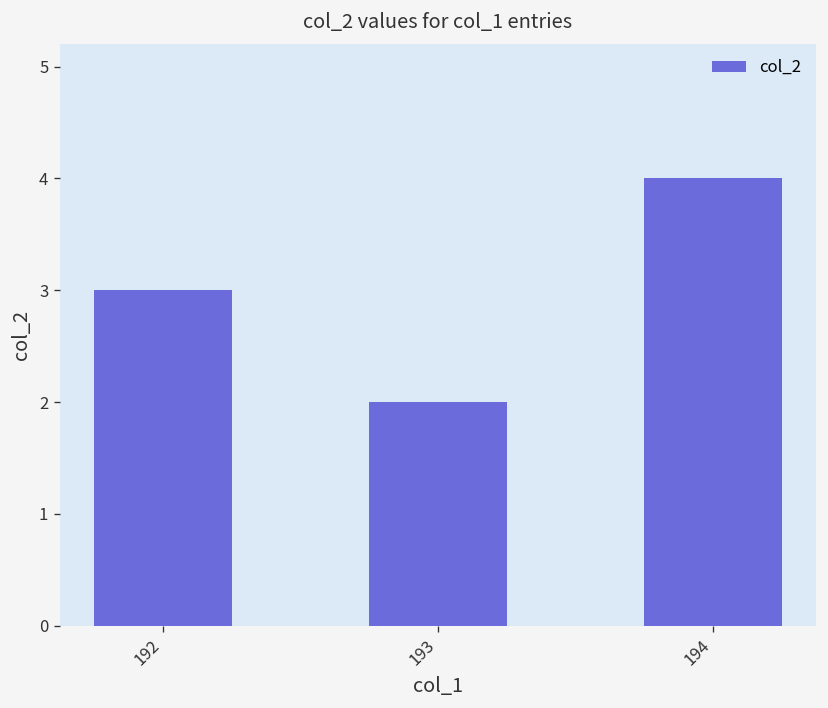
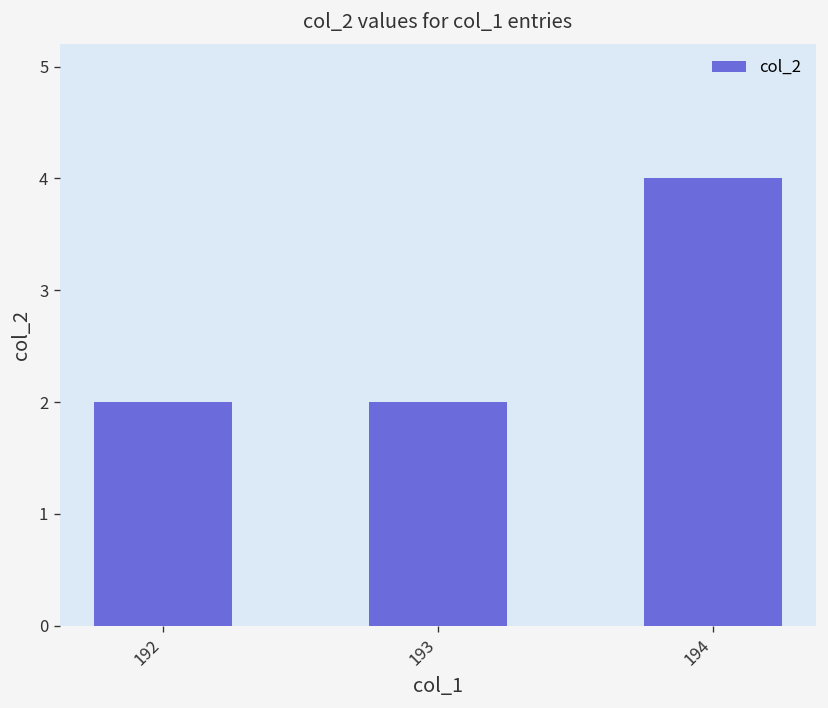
192: 3 -> 2
